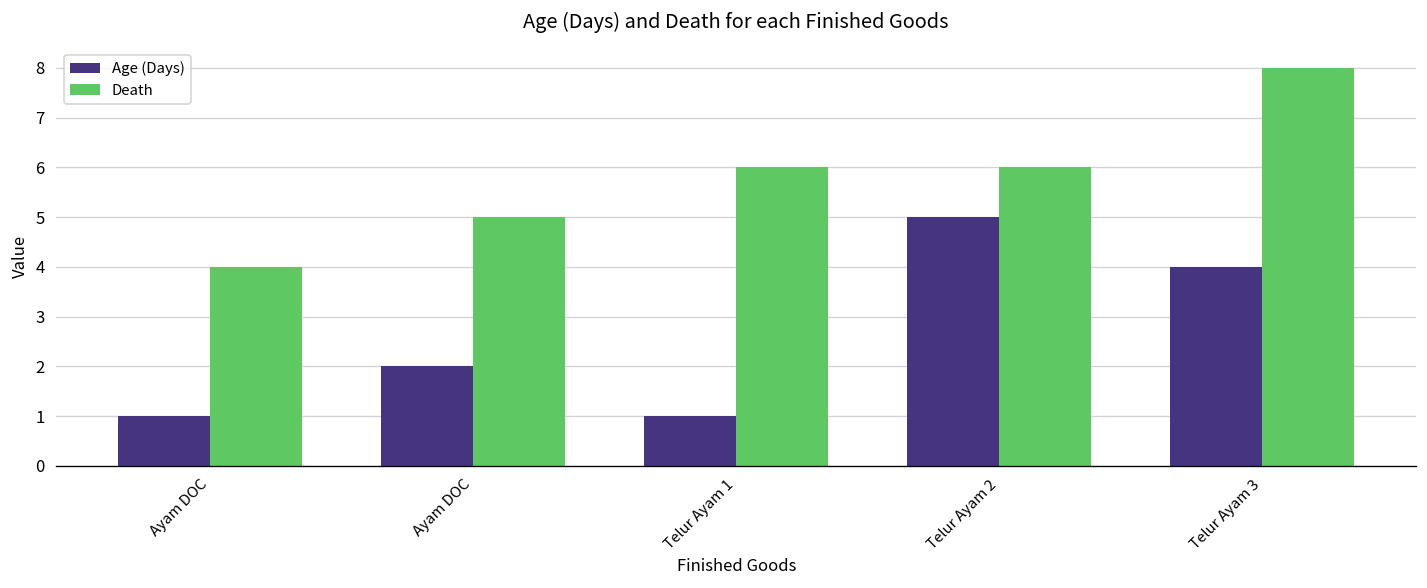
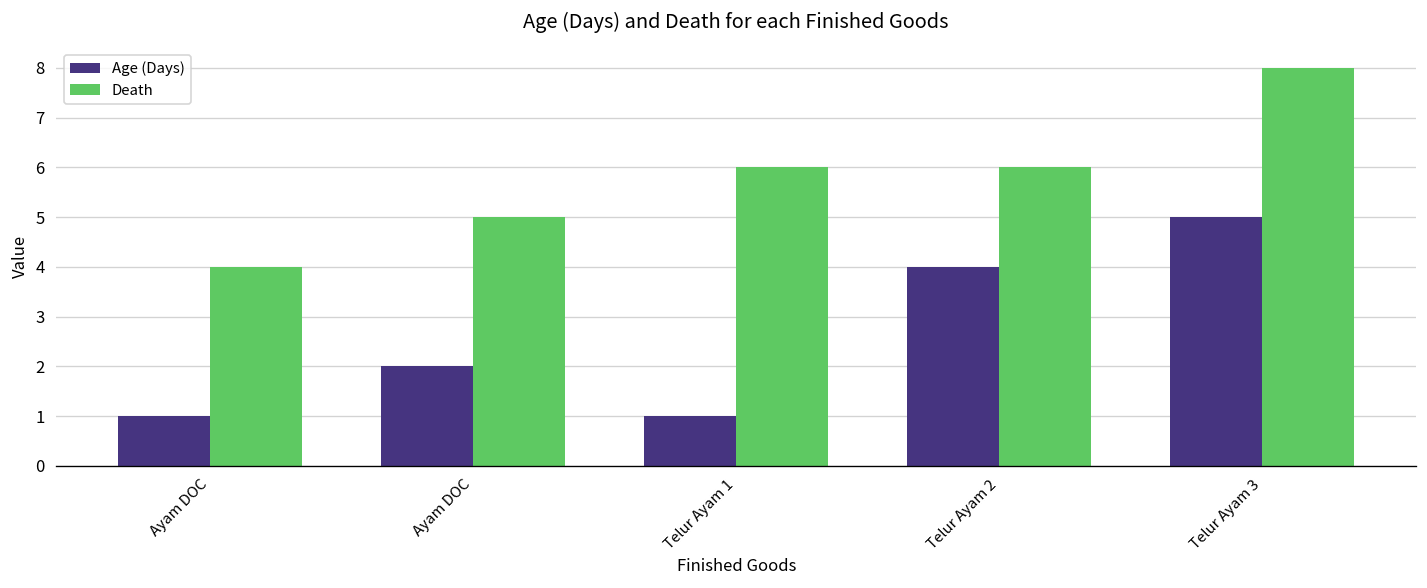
Age (Days), Telur Ayam 2: 5 -> 4
Age (Days), Telur Ayam 3: 4 -> 5
